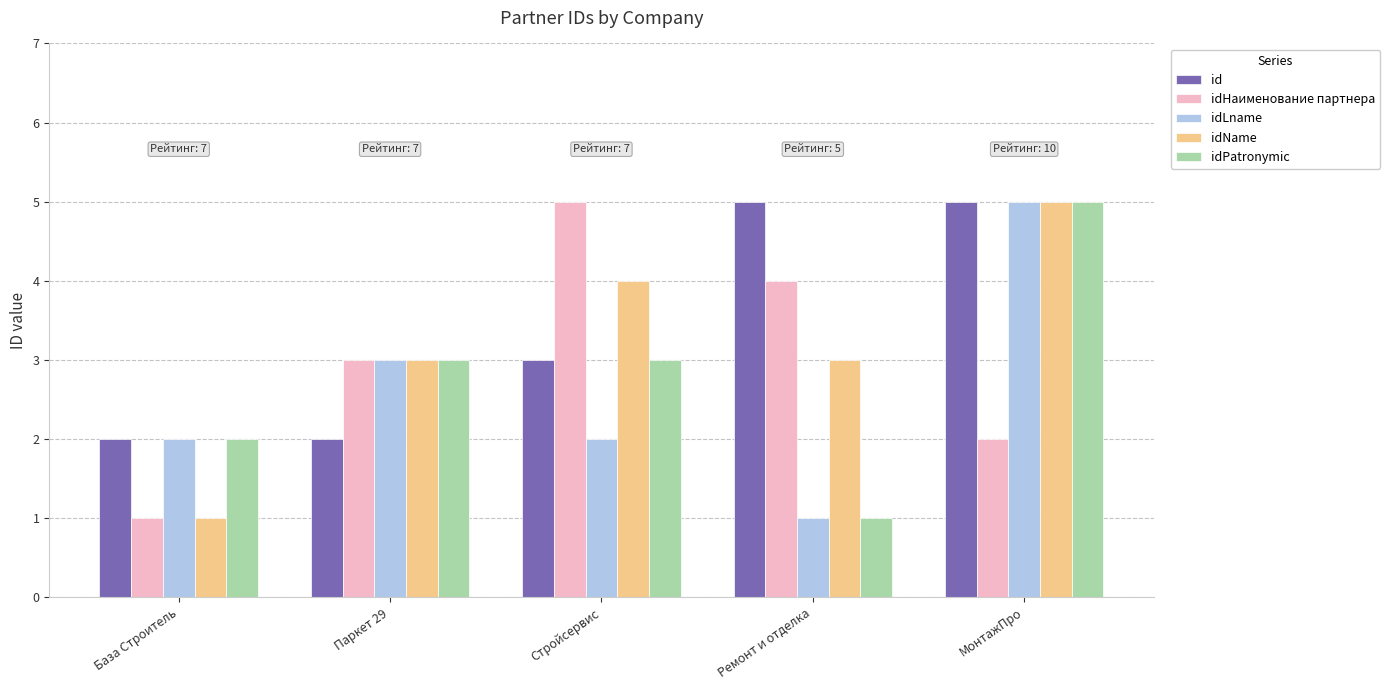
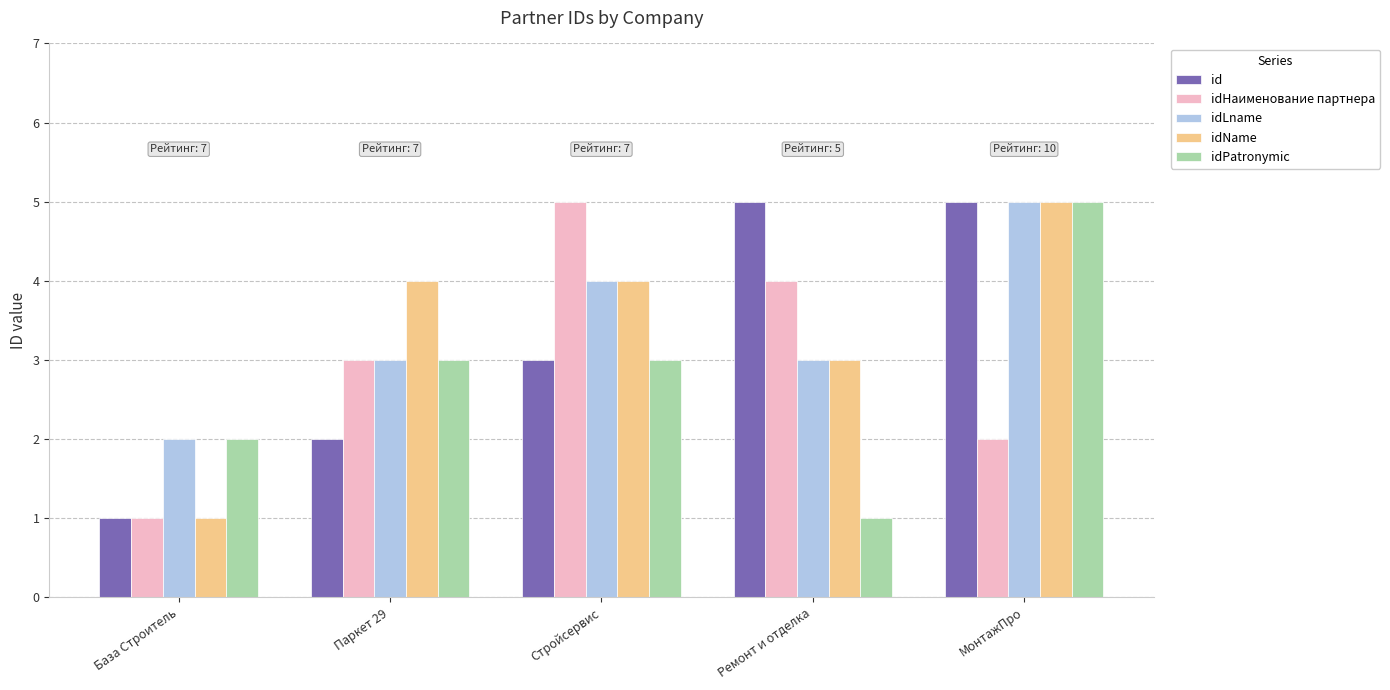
id, База Строитель: 2 -> 1
idName, Паркет 29: 3 -> 4
idLname, Стройсервис: 2 -> 4
idLname, Ремонт и отделка: 1 -> 3
